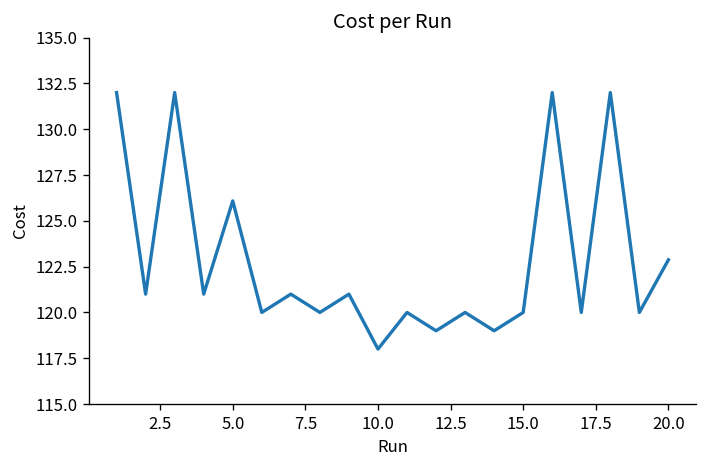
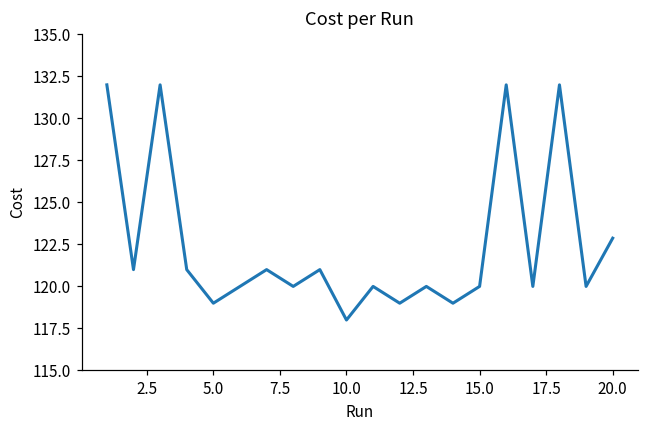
5.0: 126.1 -> 119.0
